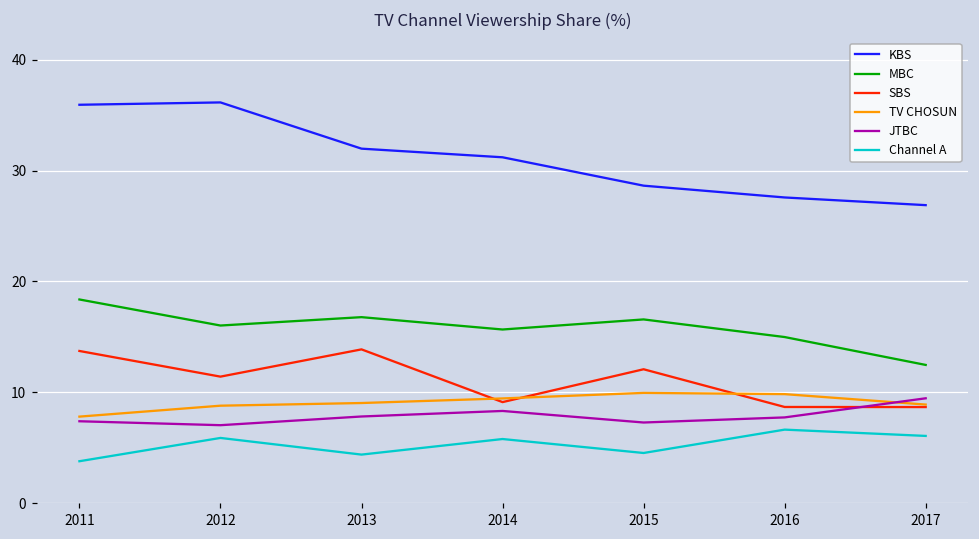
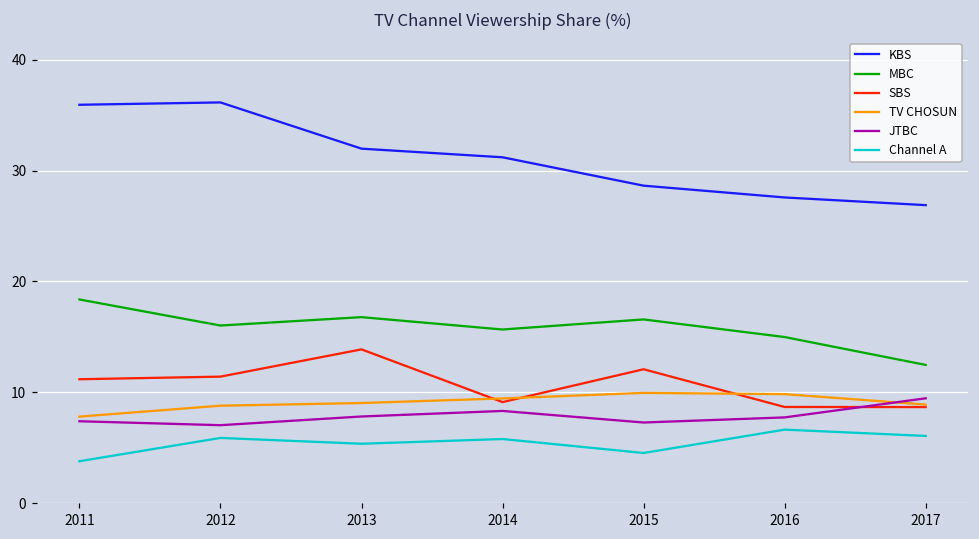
SBS, 2011: 13.7 -> 11.2
Channel A, 2013: 4.4 -> 5.4
